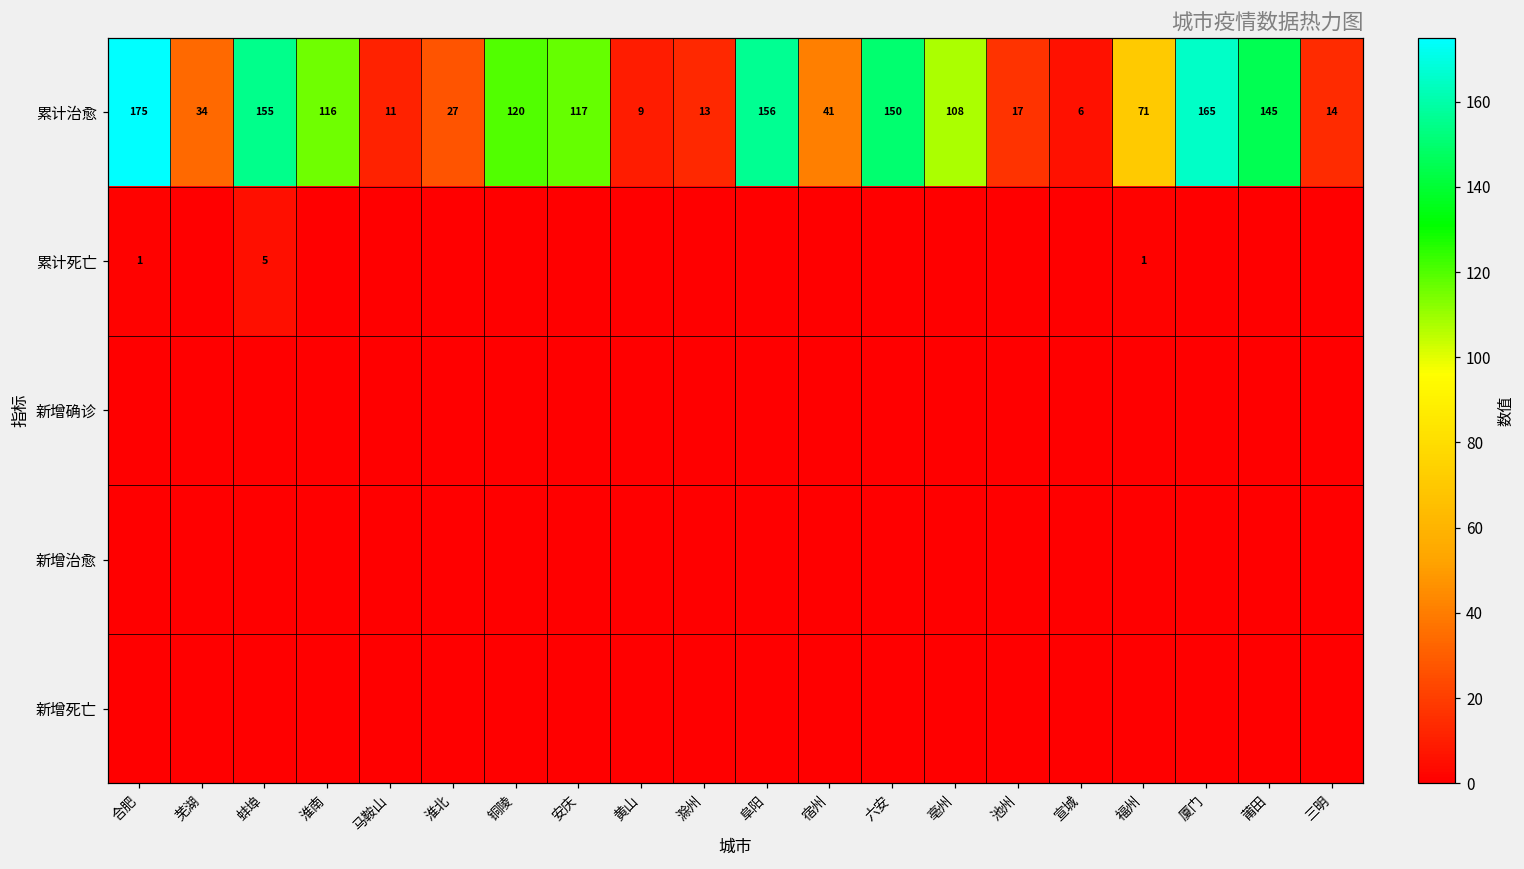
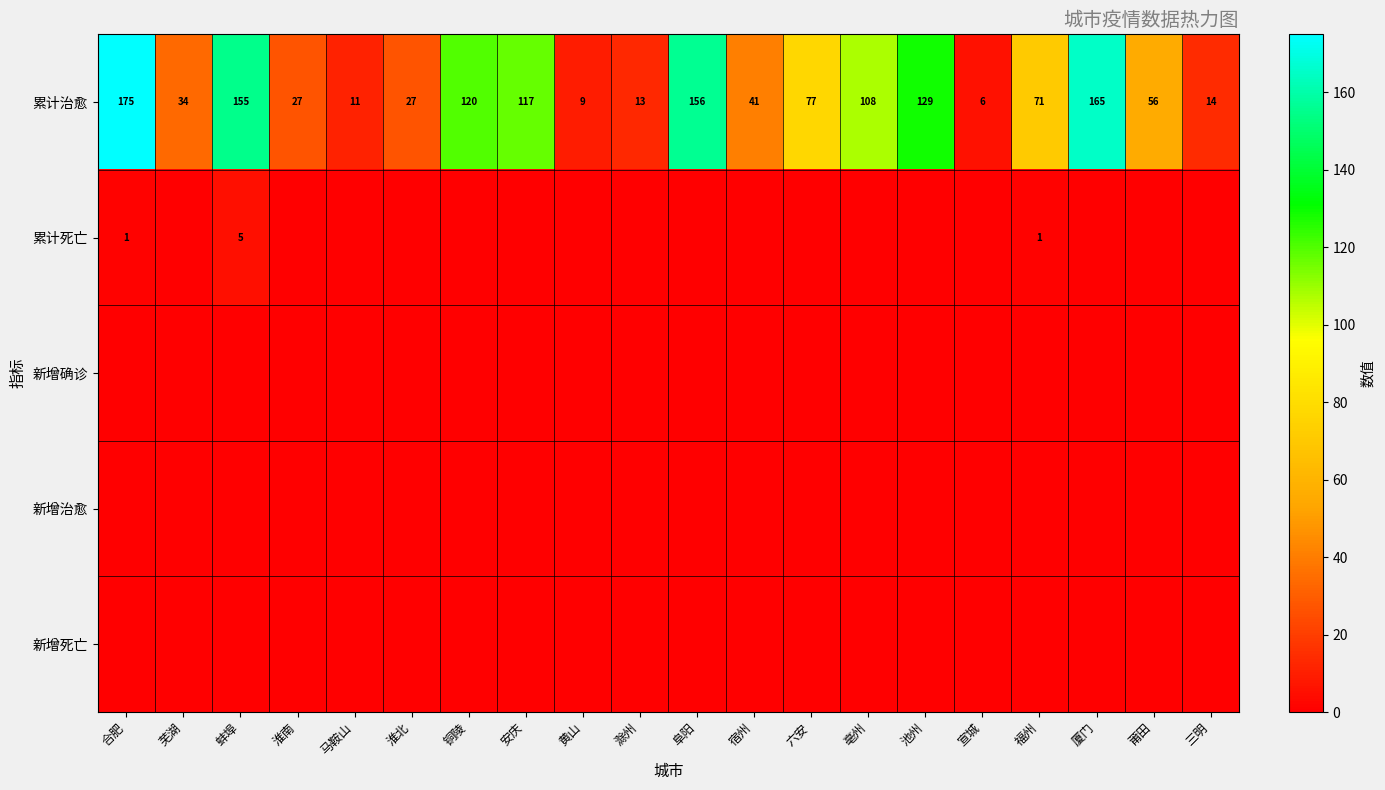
累计治愈, 淮南: 116 -> 27
累计治愈, 六安: 150 -> 77
累计治愈, 池州: 17 -> 129
累计治愈, 莆田: 145 -> 56
